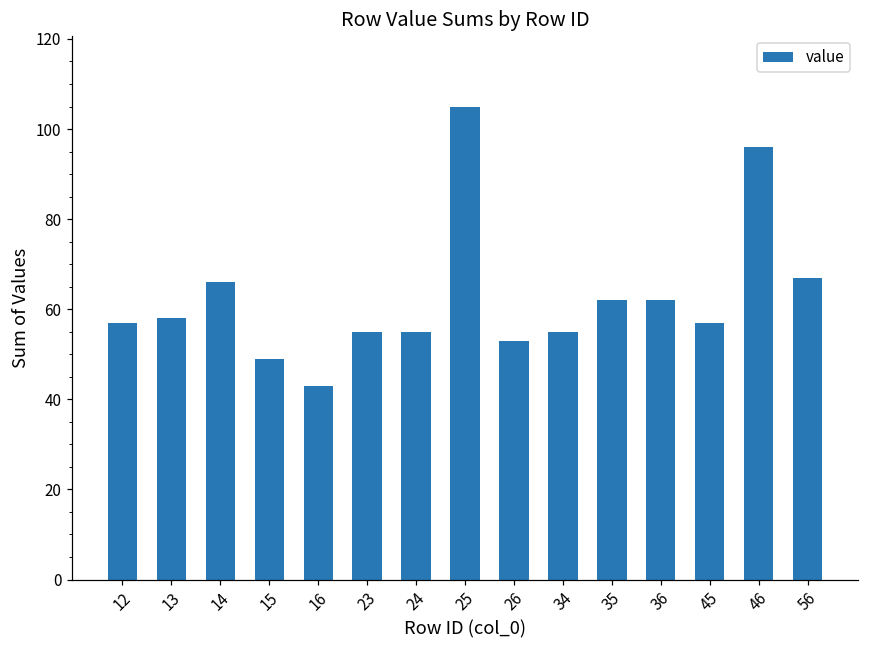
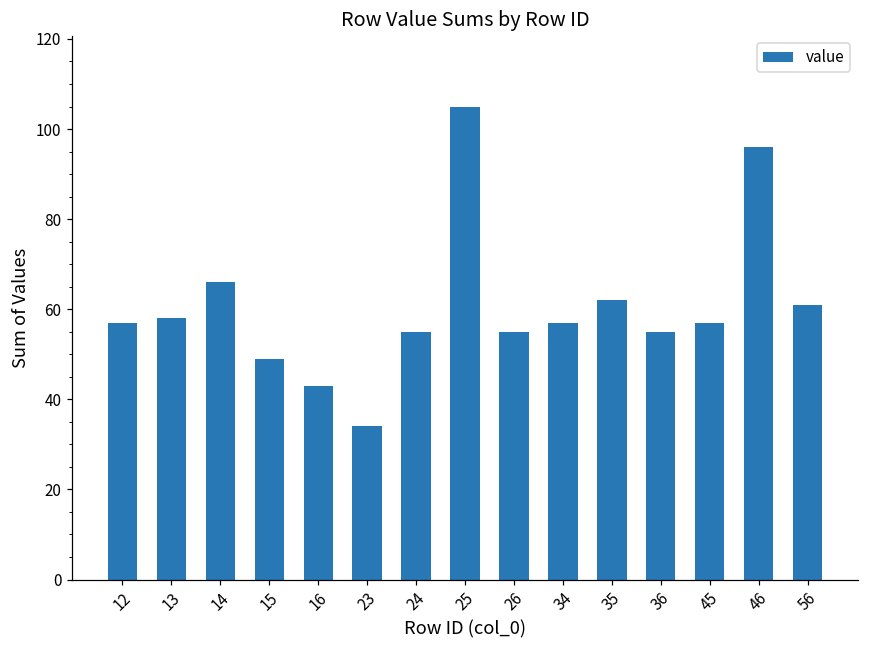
23: 55 -> 34
26: 53 -> 55
34: 55 -> 57
36: 62 -> 55
56: 67 -> 61
